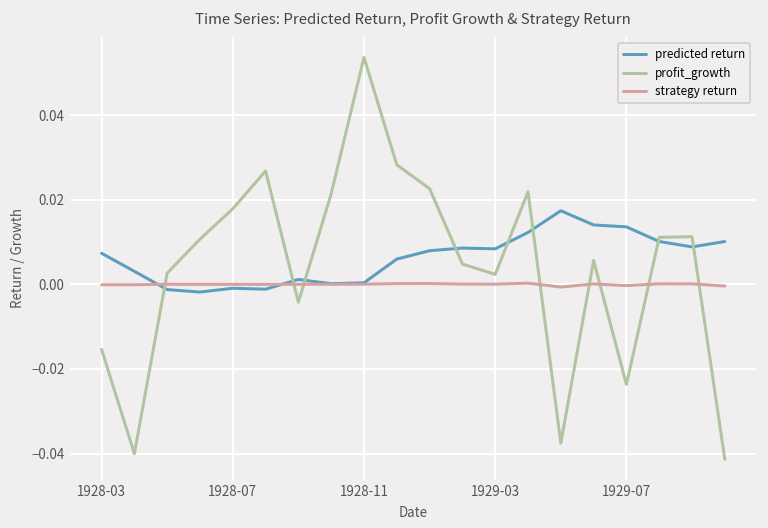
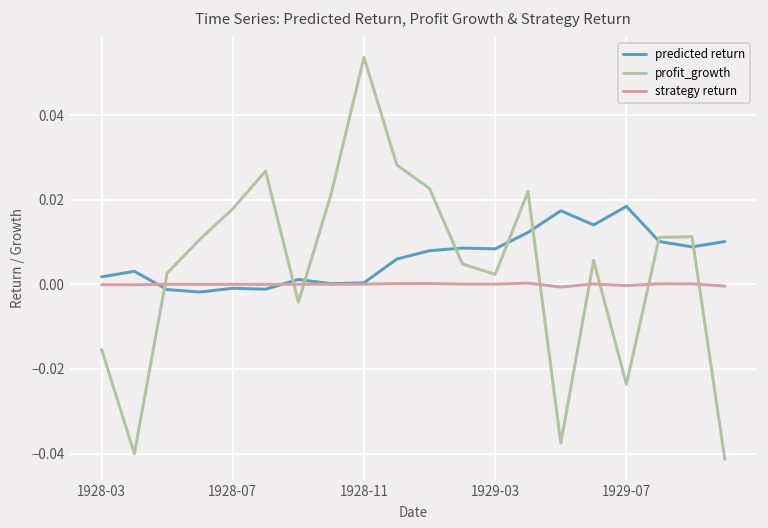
predicted return, 1928-03: 0.007 -> 0.002
predicted return, 1929-07: 0.014 -> 0.018
